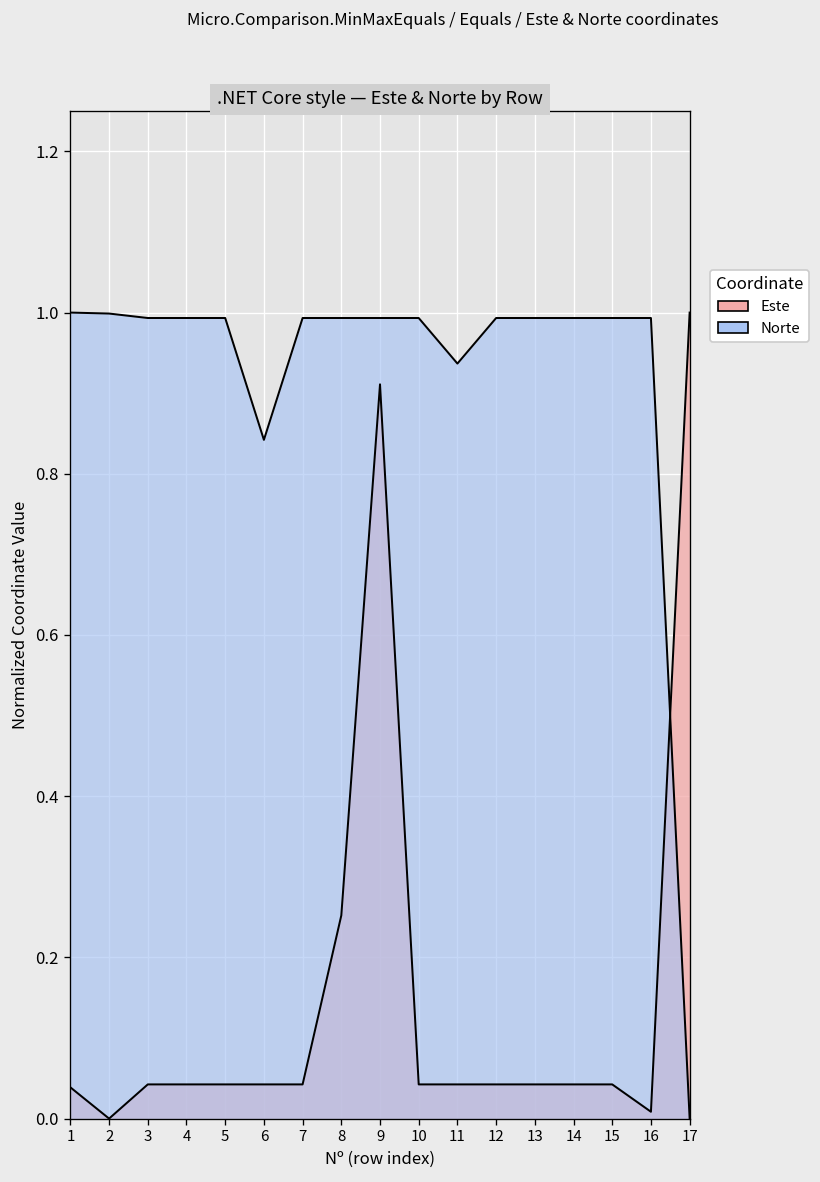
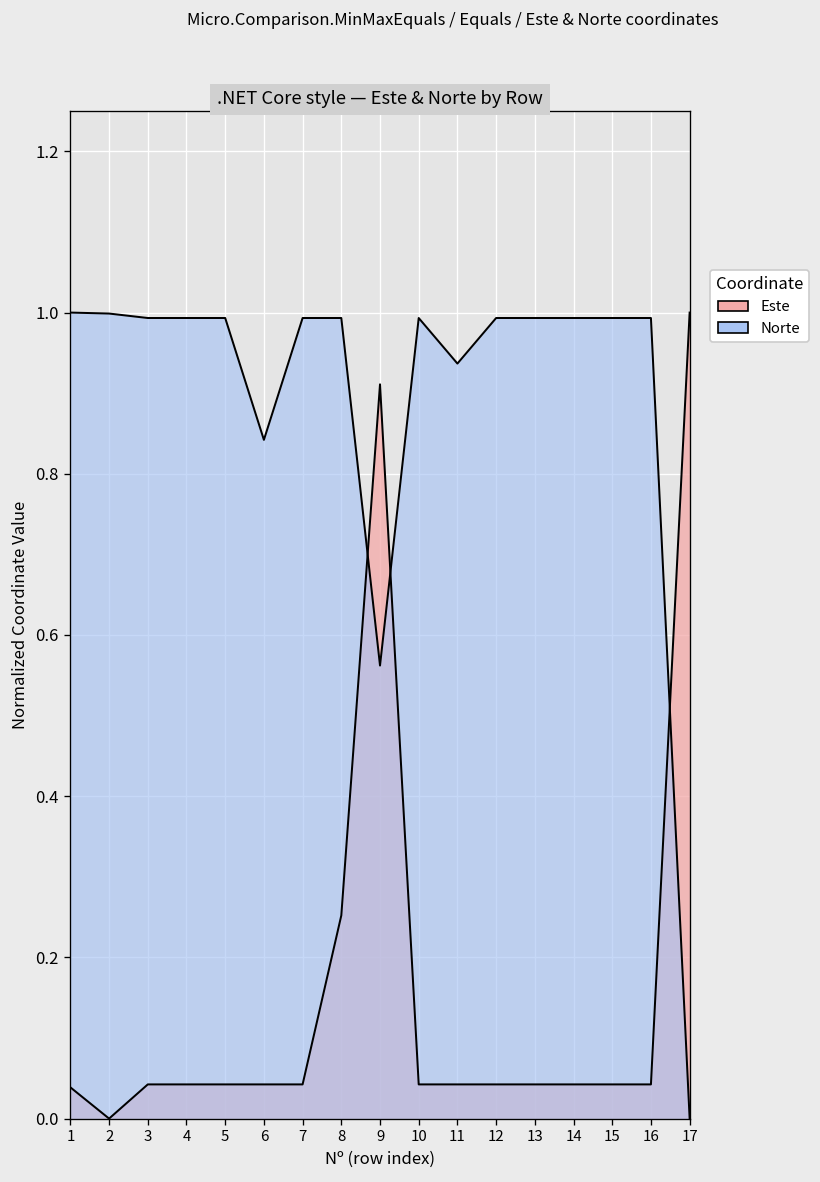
Norte, 9: 0.99 -> 0.56
Este, 16: 0.01 -> 0.04
